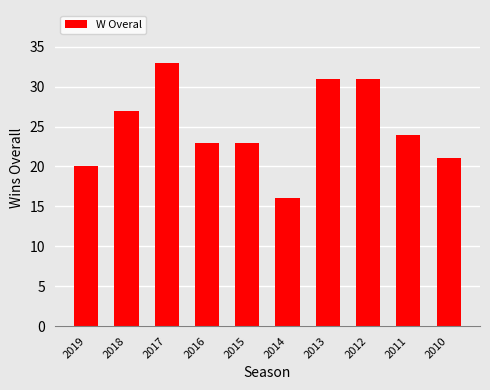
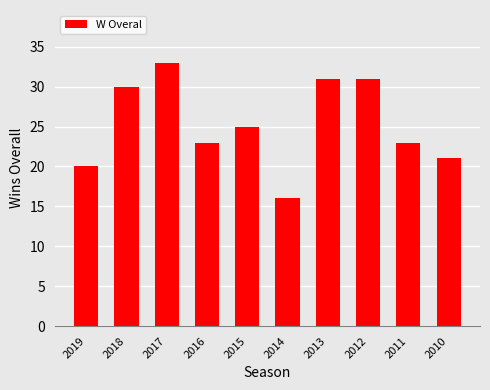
2018: 27 -> 30
2015: 23 -> 25
2011: 24 -> 23
